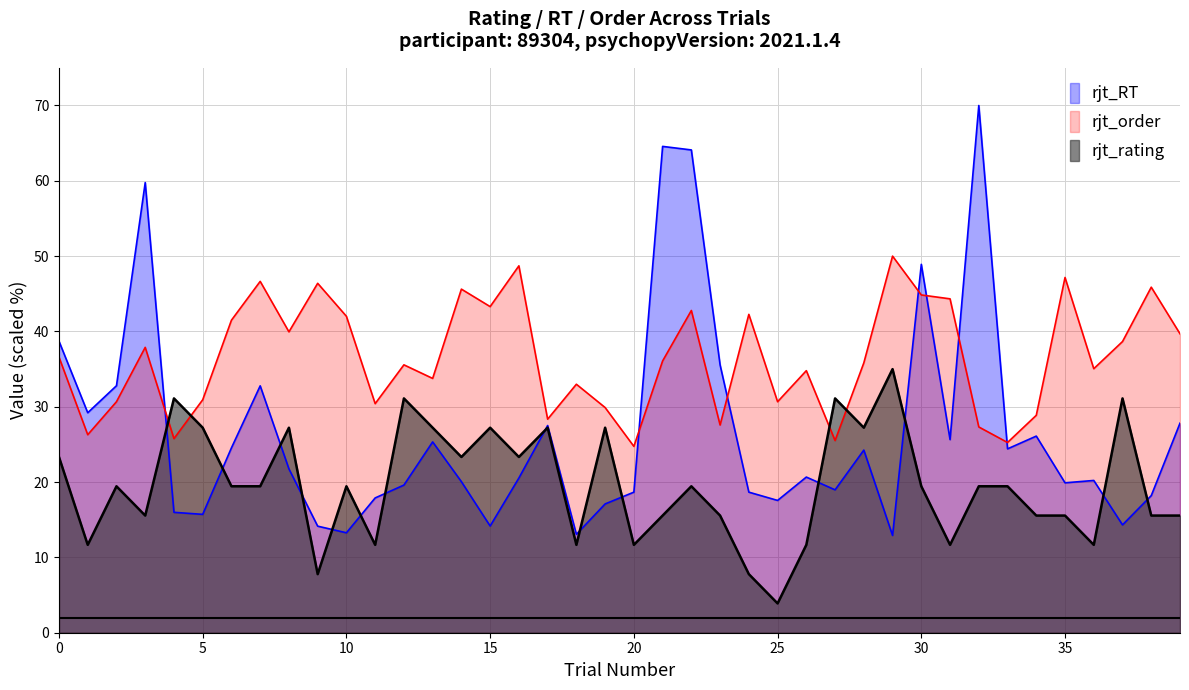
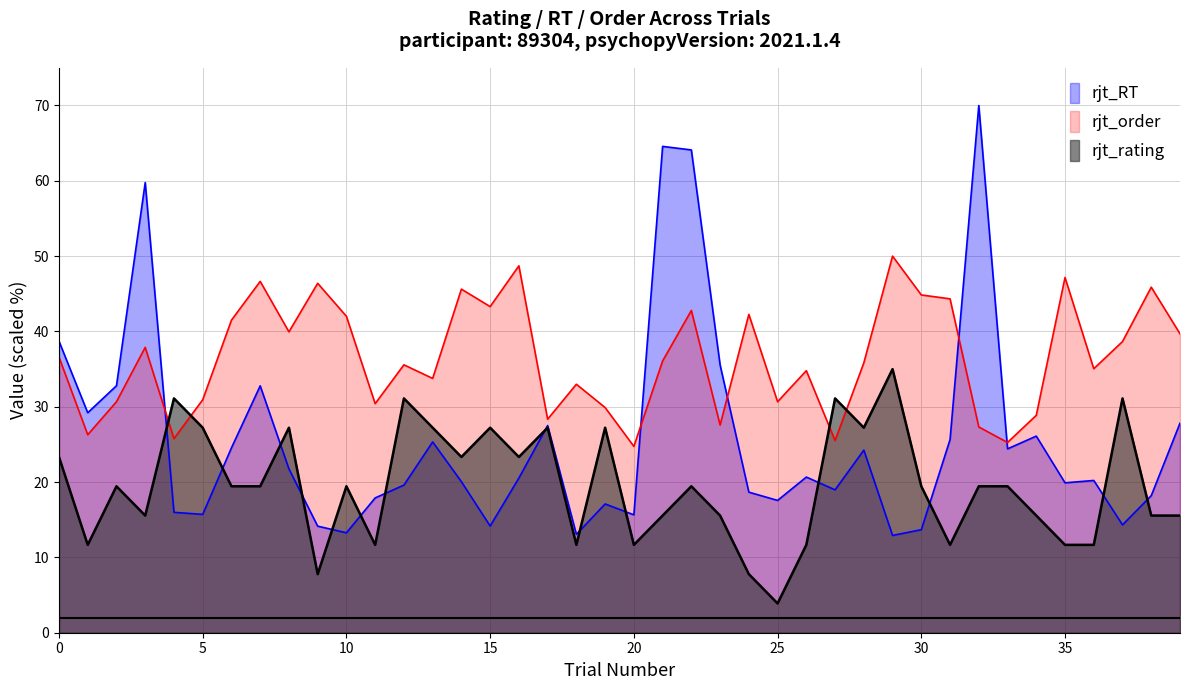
rjt_RT, 20: 19 -> 16
rjt_RT, 30: 49 -> 14
rjt_rating, 35: 16 -> 12
